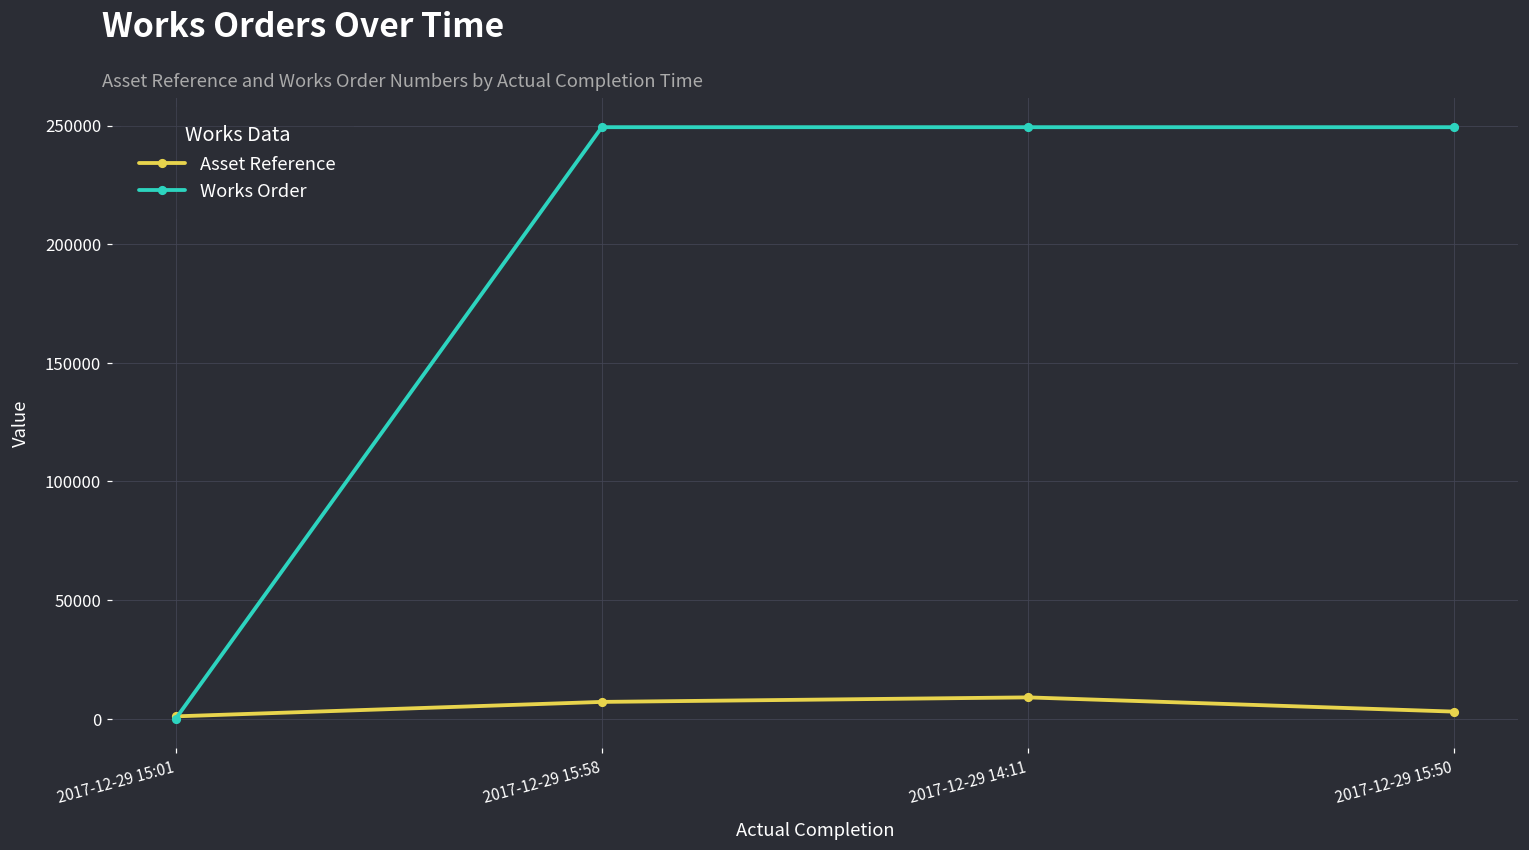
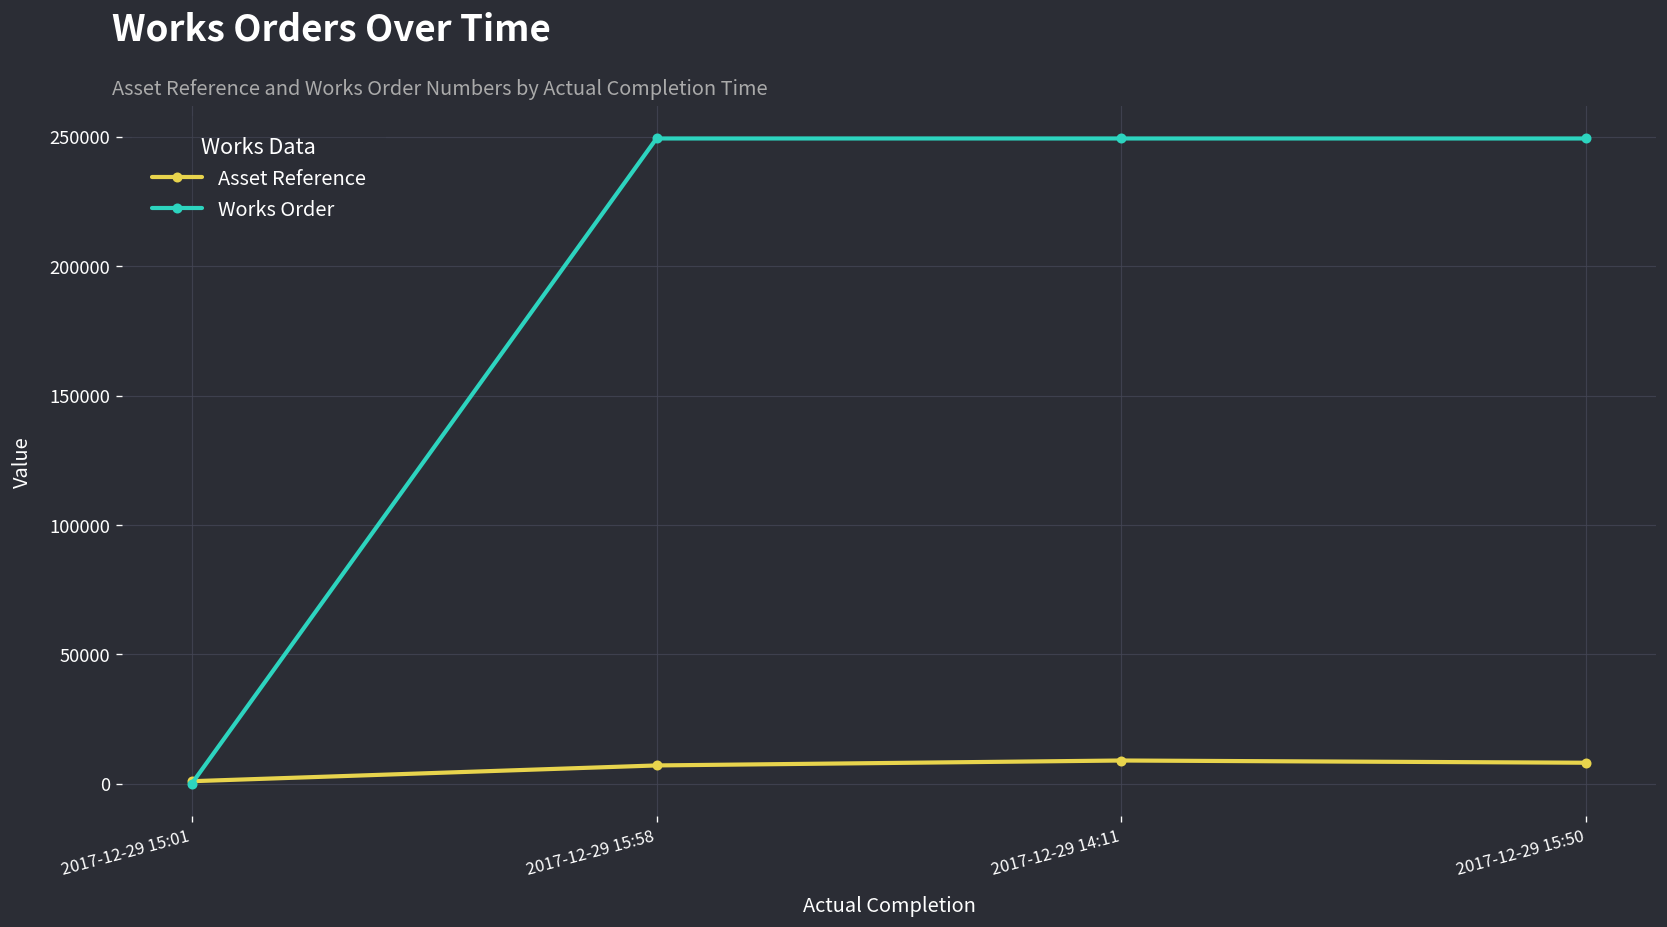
Asset Reference, 2017-12-29 15:50: 3000 -> 8000
